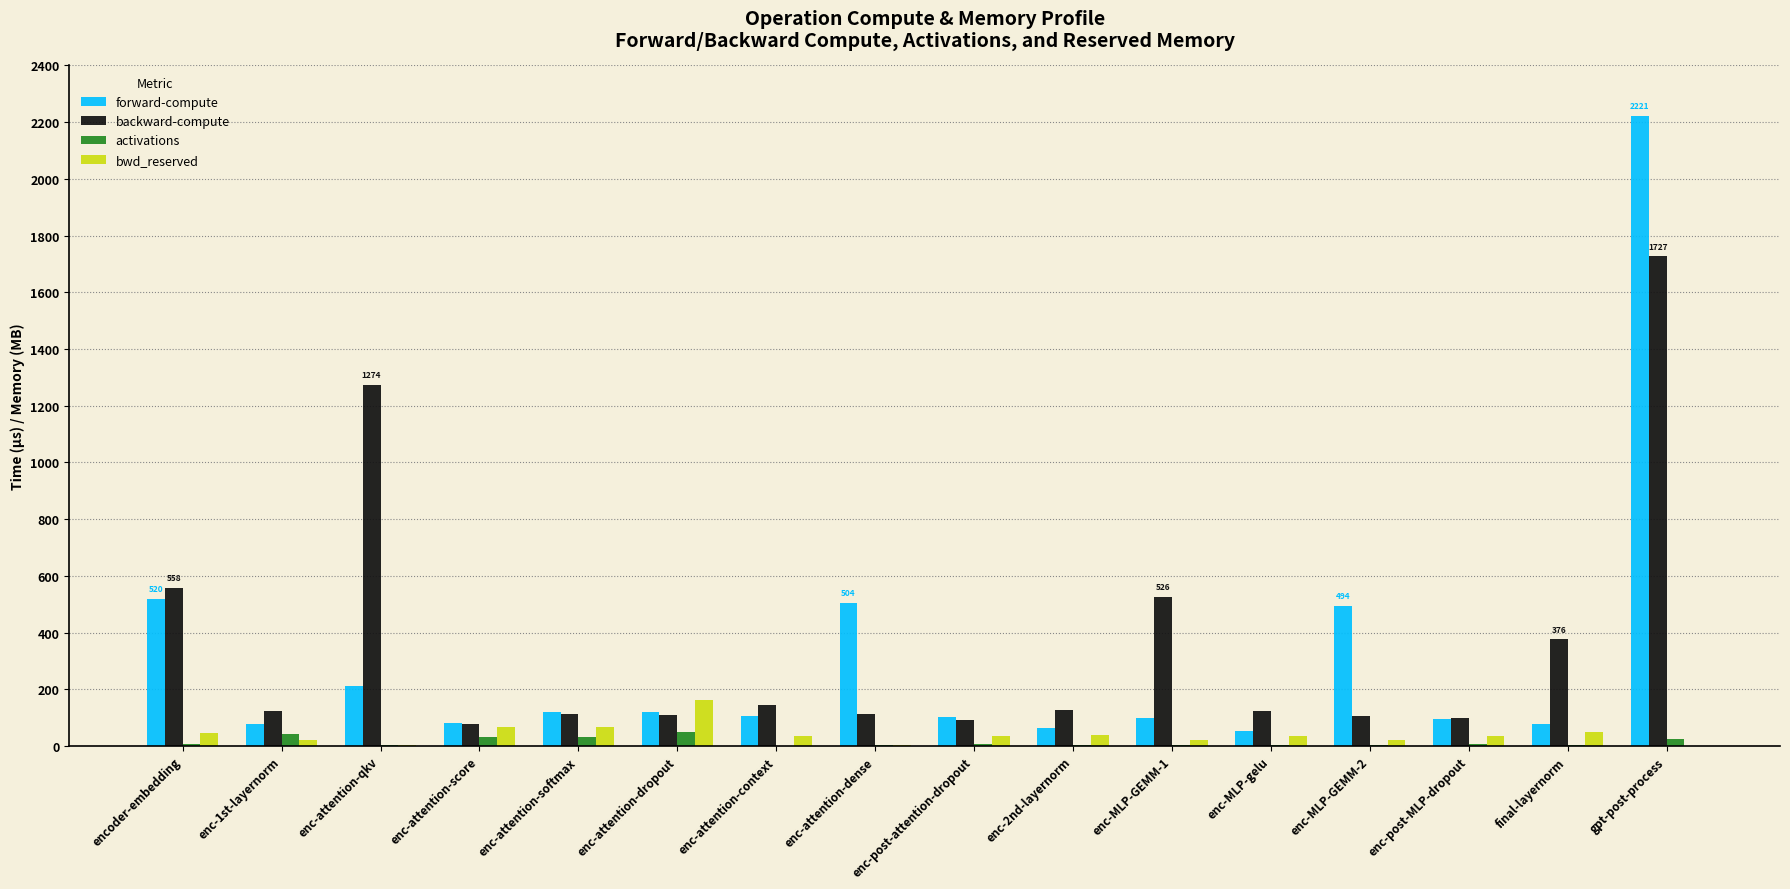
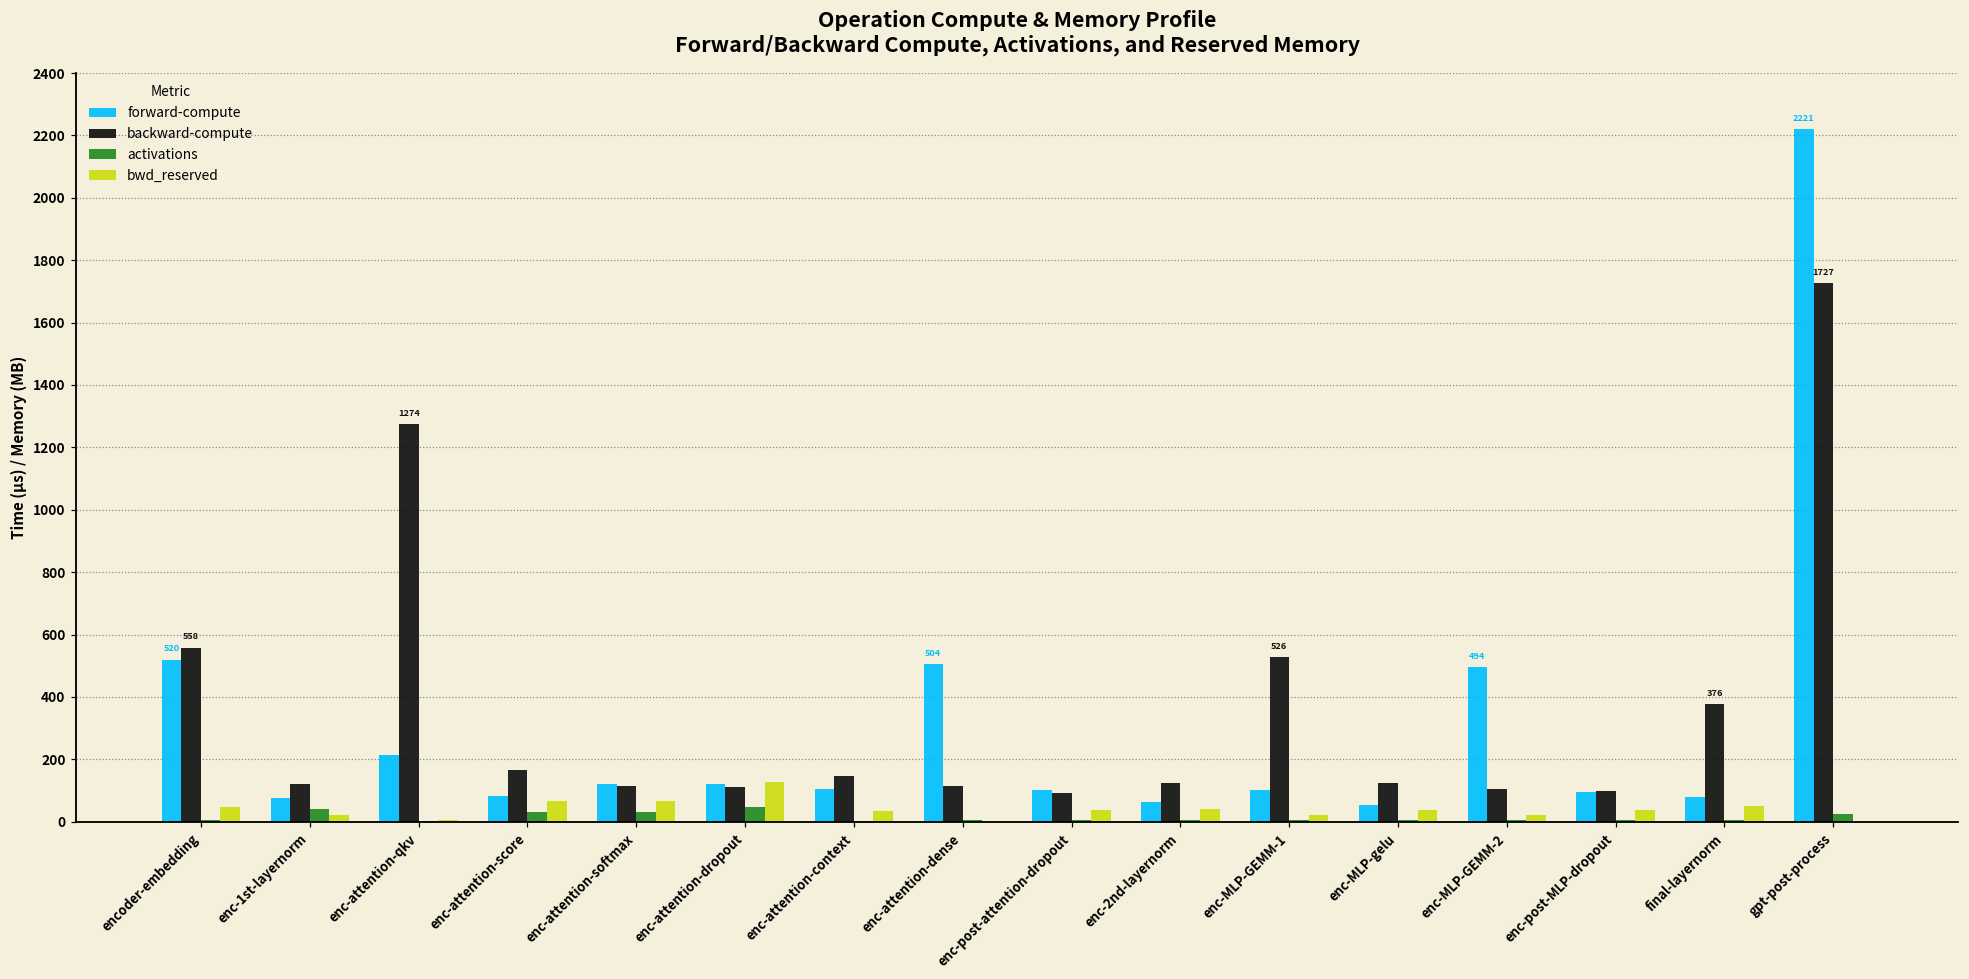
backward-compute, enc-attention-score: 80 -> 160
bwd_reserved, enc-attention-dropout: 160 -> 130
